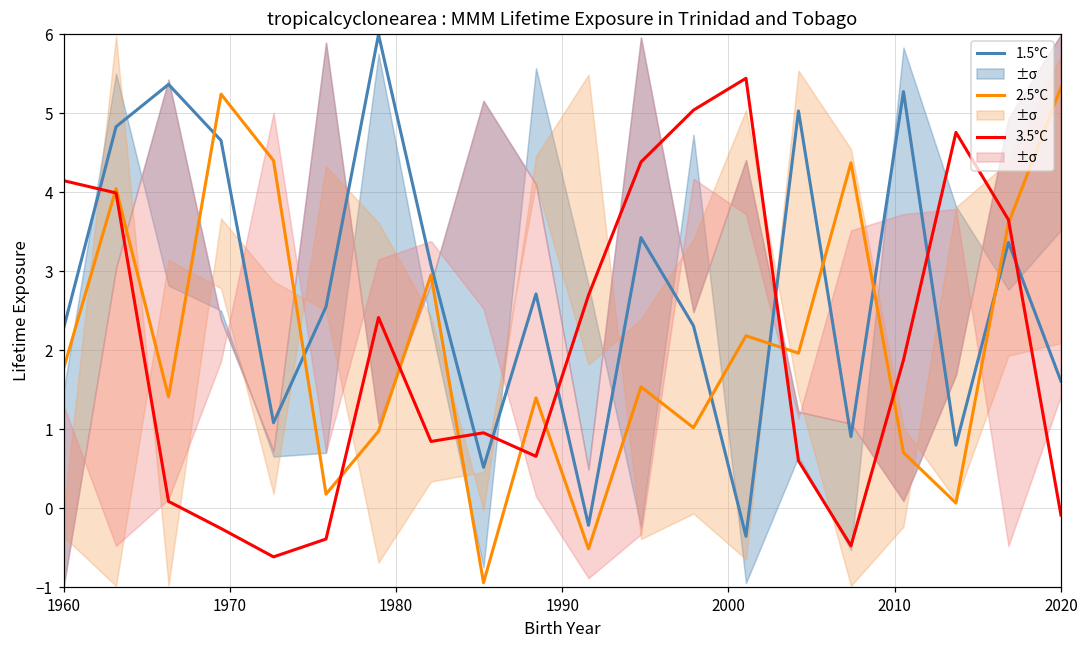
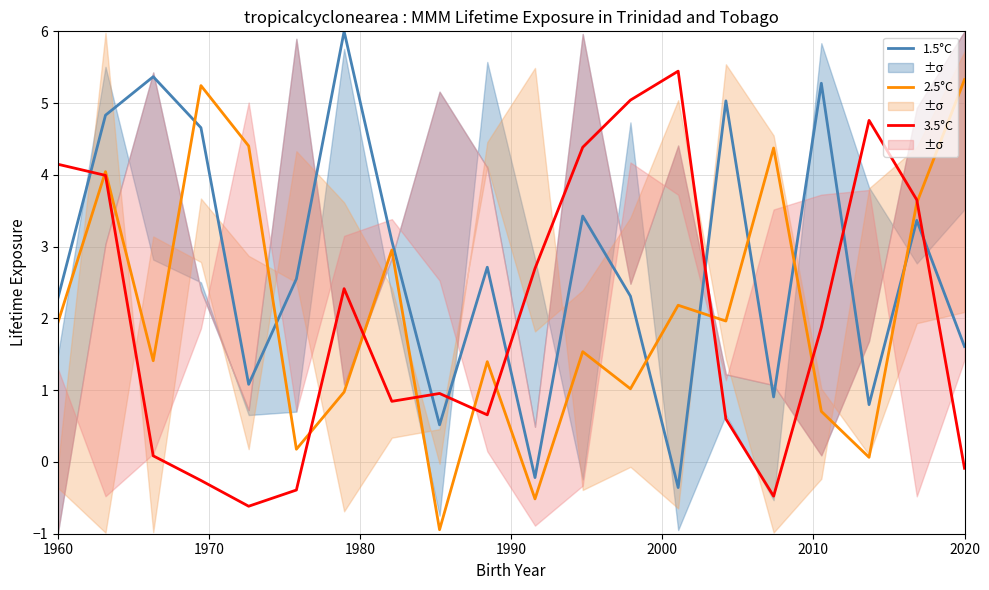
2.5°C, 1960: 1.8 -> 1.9
